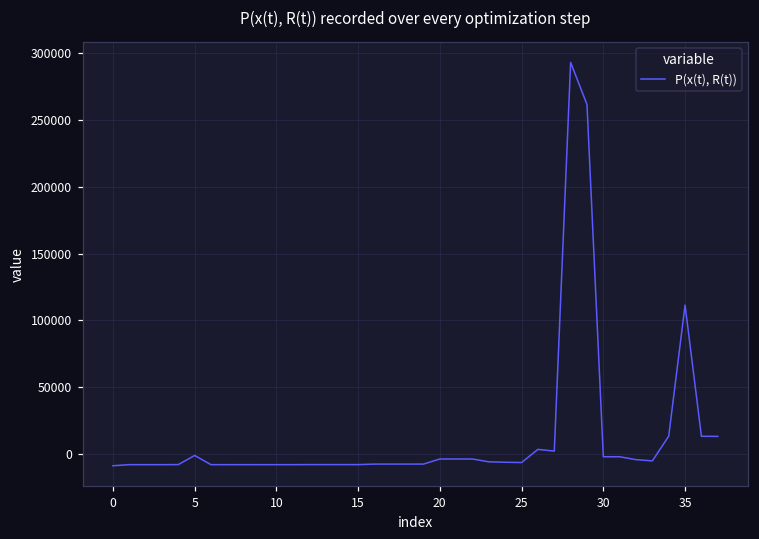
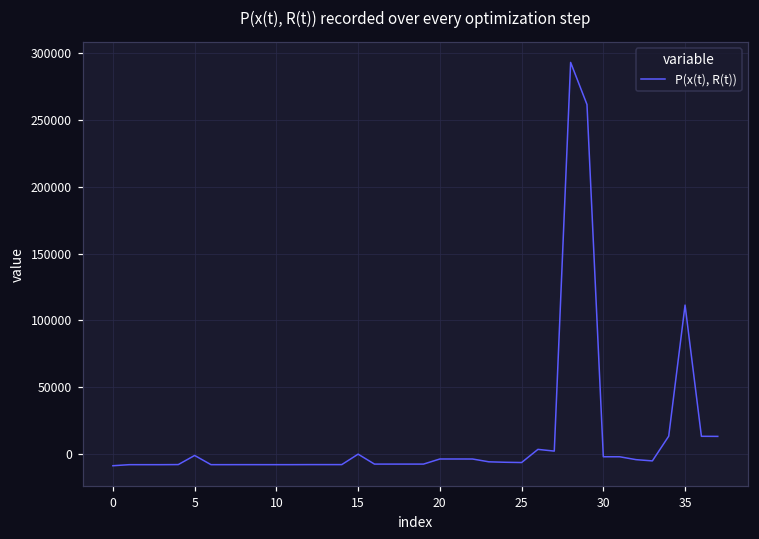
15: -8000 -> 0
